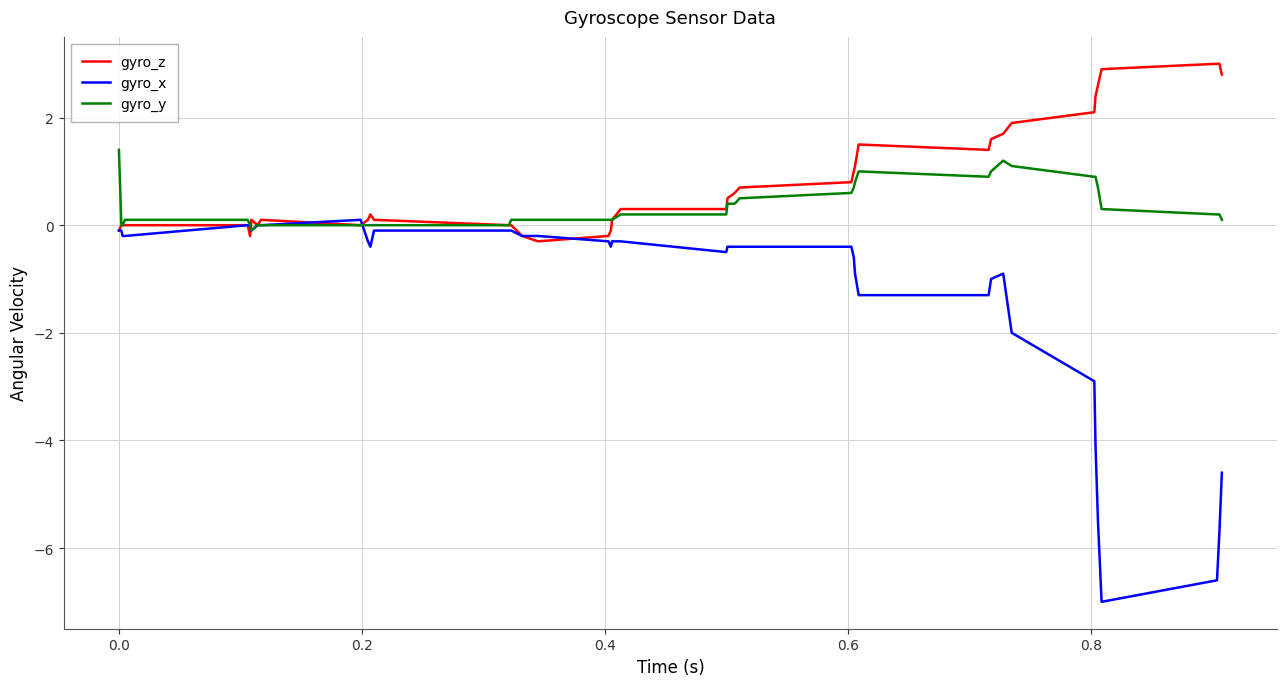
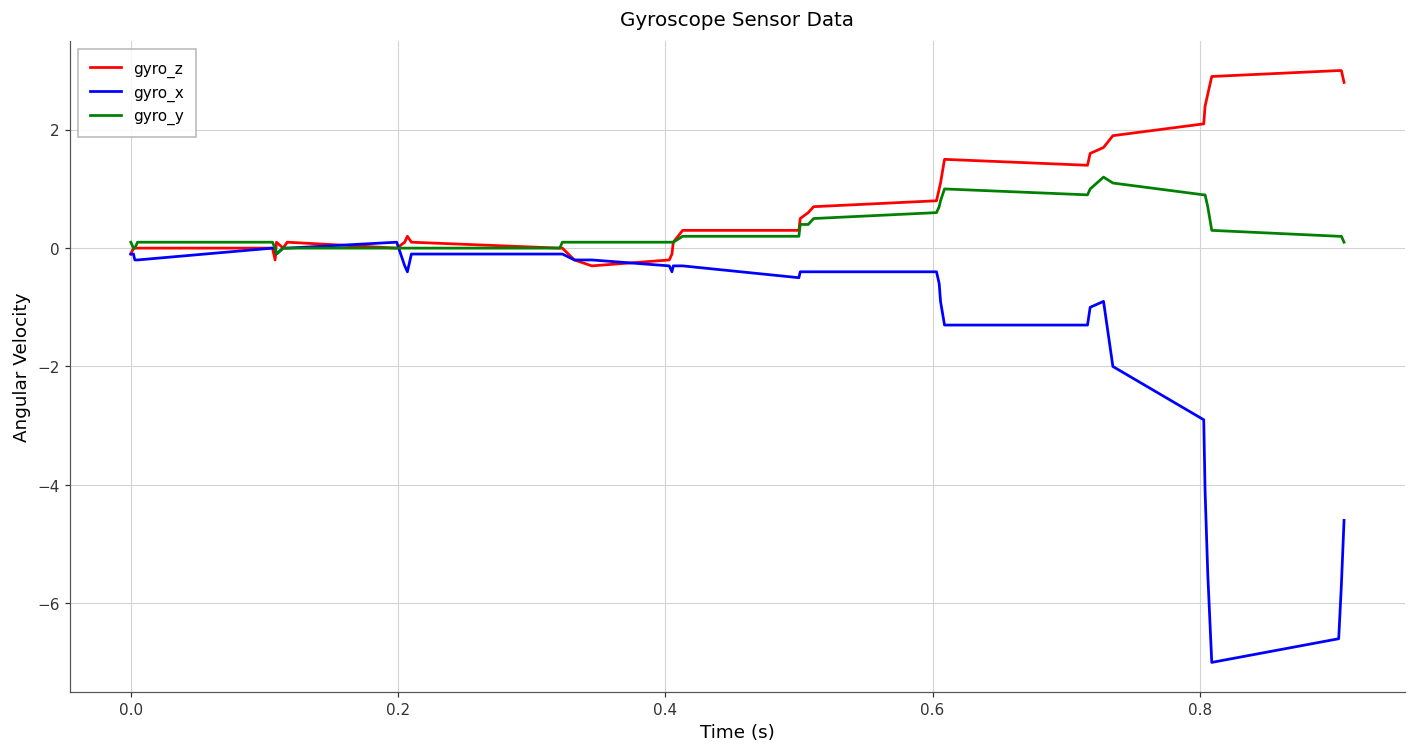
gyro_y, 0.0: 1.4 -> 0.1
